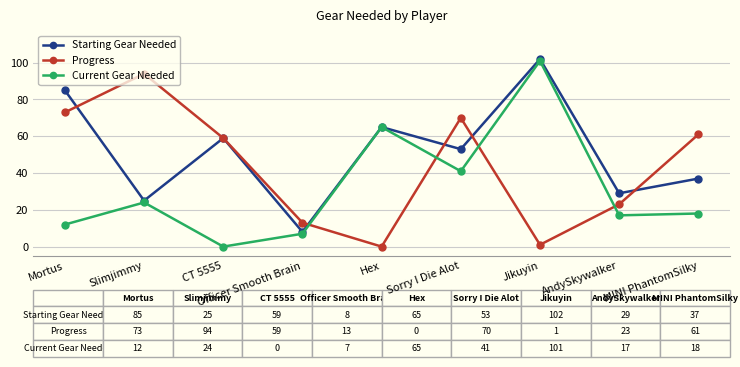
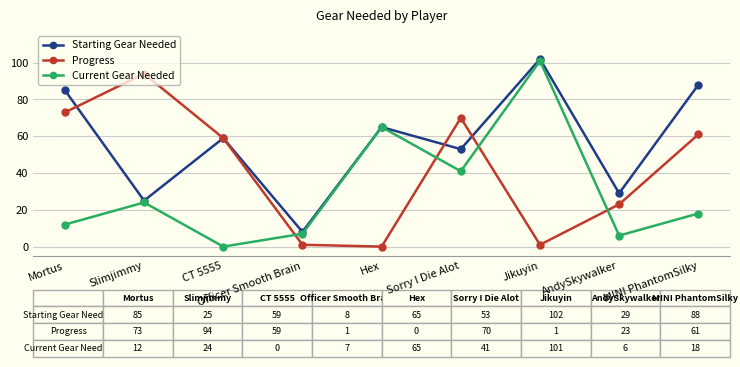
Progress, Officer Smooth Brain: 13 -> 1
Current Gear Needed, AndySkywalker: 17 -> 6
Starting Gear Needed, MINI PhantomSilky: 37 -> 88
